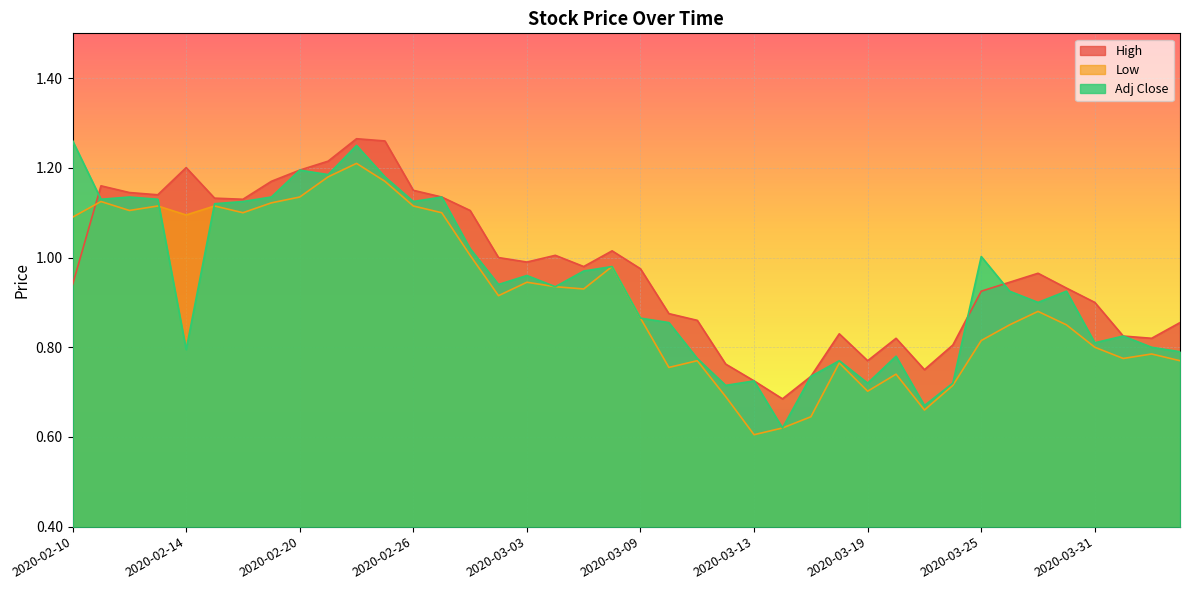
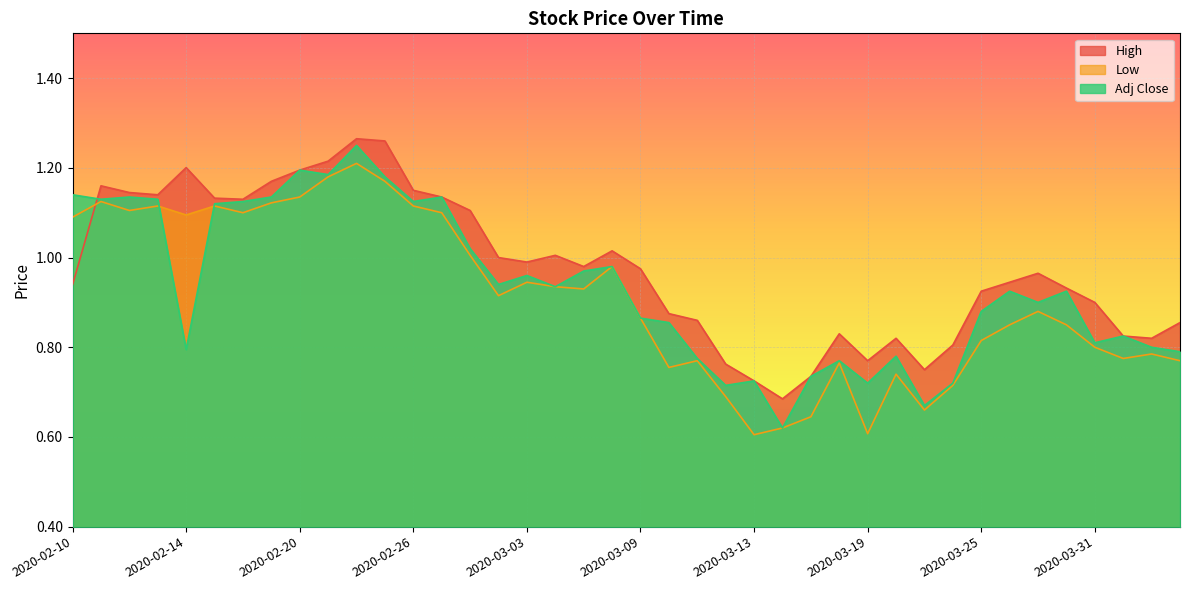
Adj Close, 2020-02-10: 1.26 -> 1.14
Low, 2020-03-19: 0.70 -> 0.61
Adj Close, 2020-03-25: 1.00 -> 0.88
